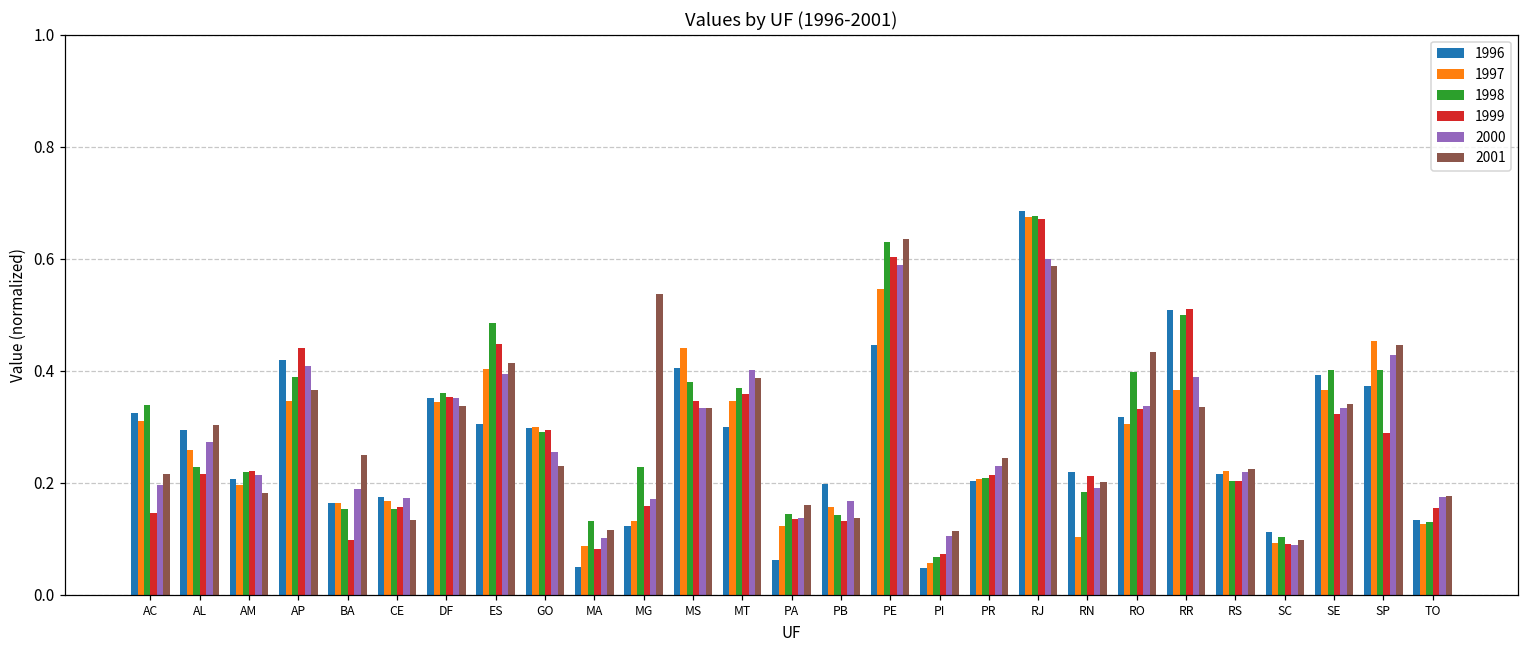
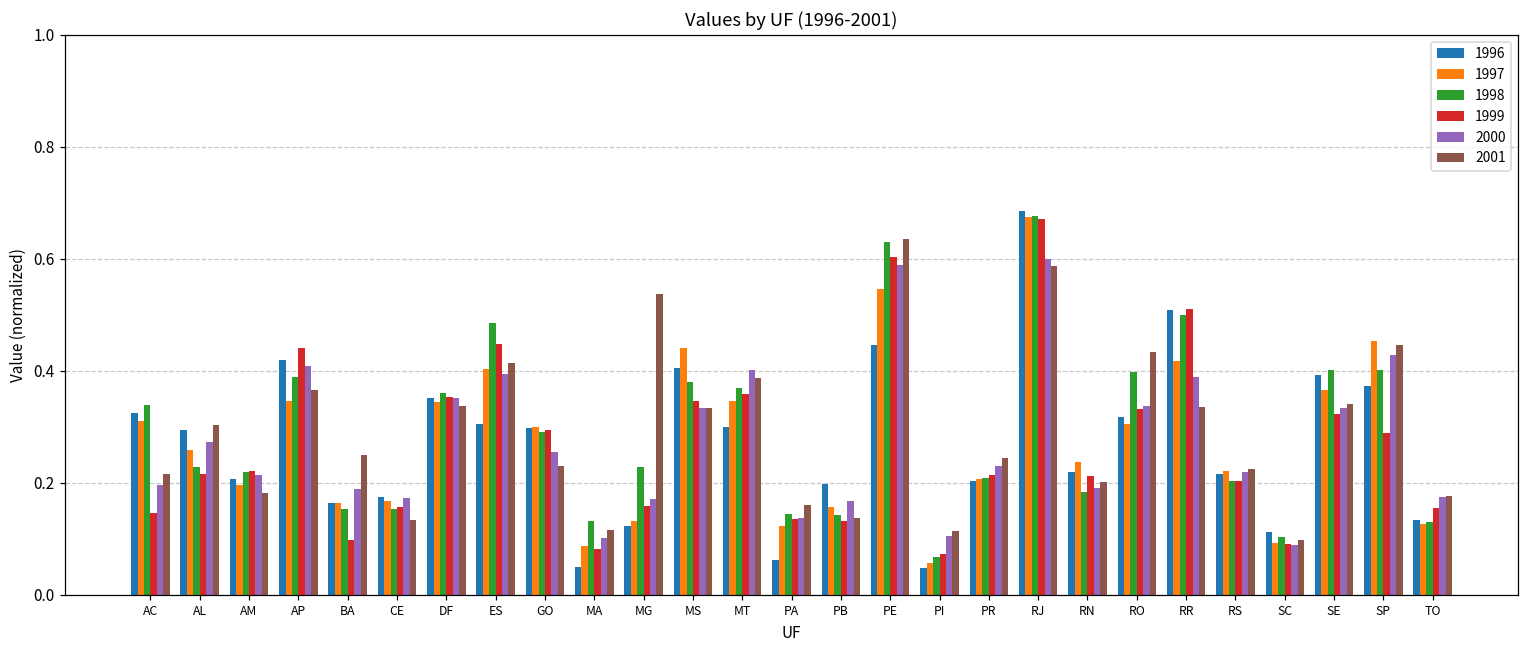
1997, RN: 0.10 -> 0.24
1997, RR: 0.37 -> 0.42
